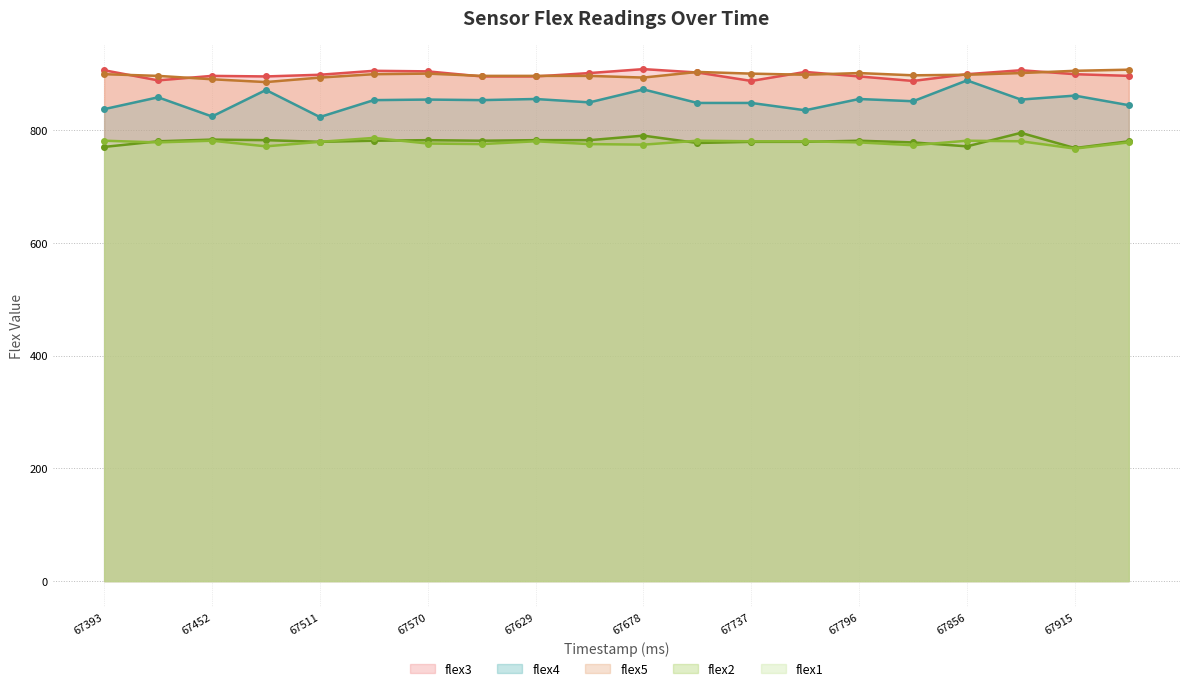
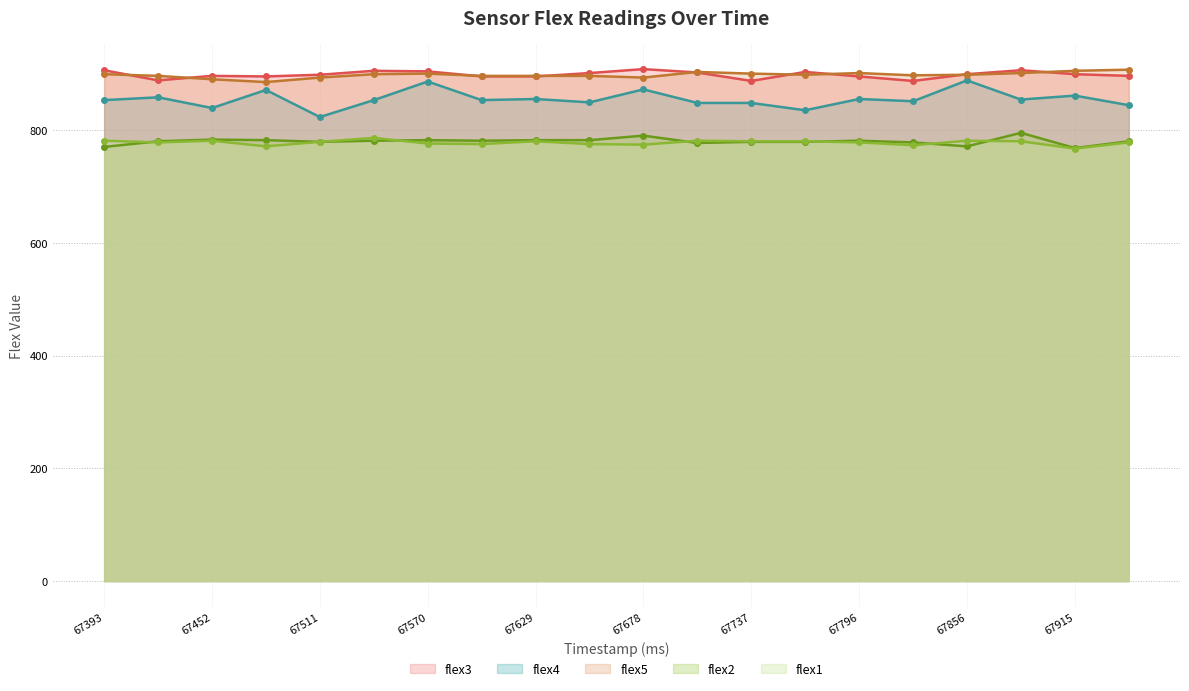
flex4, 67393: 840 -> 850
flex4, 67452: 820 -> 840
flex4, 67570: 850 -> 890
